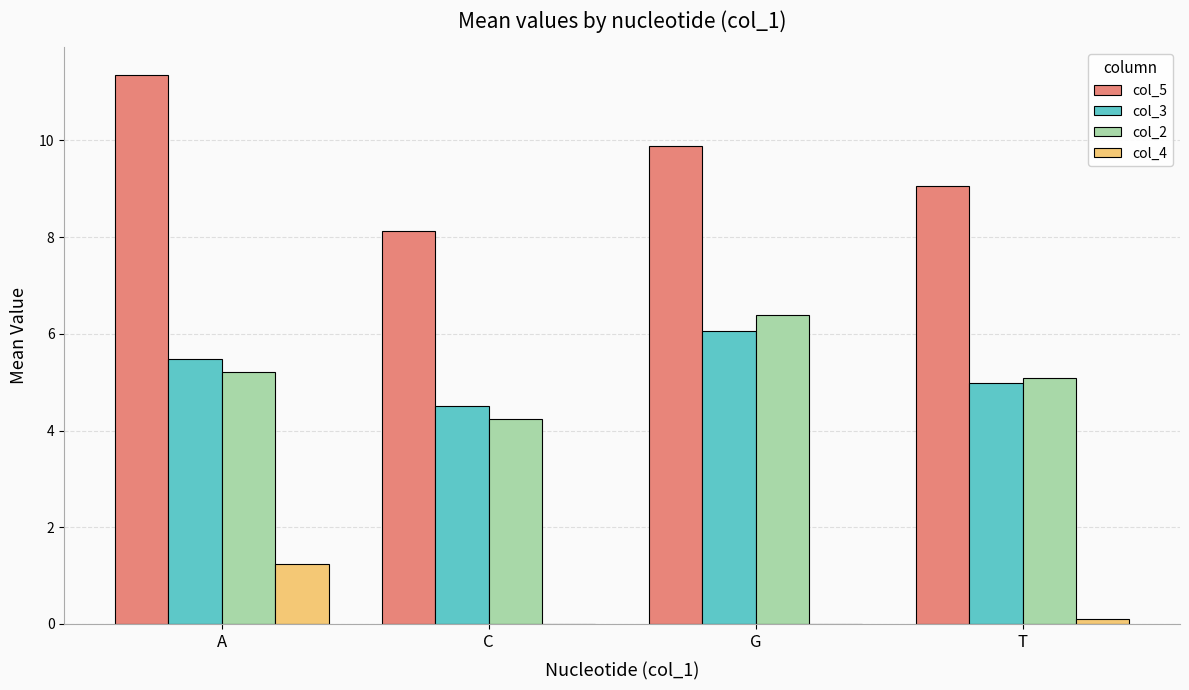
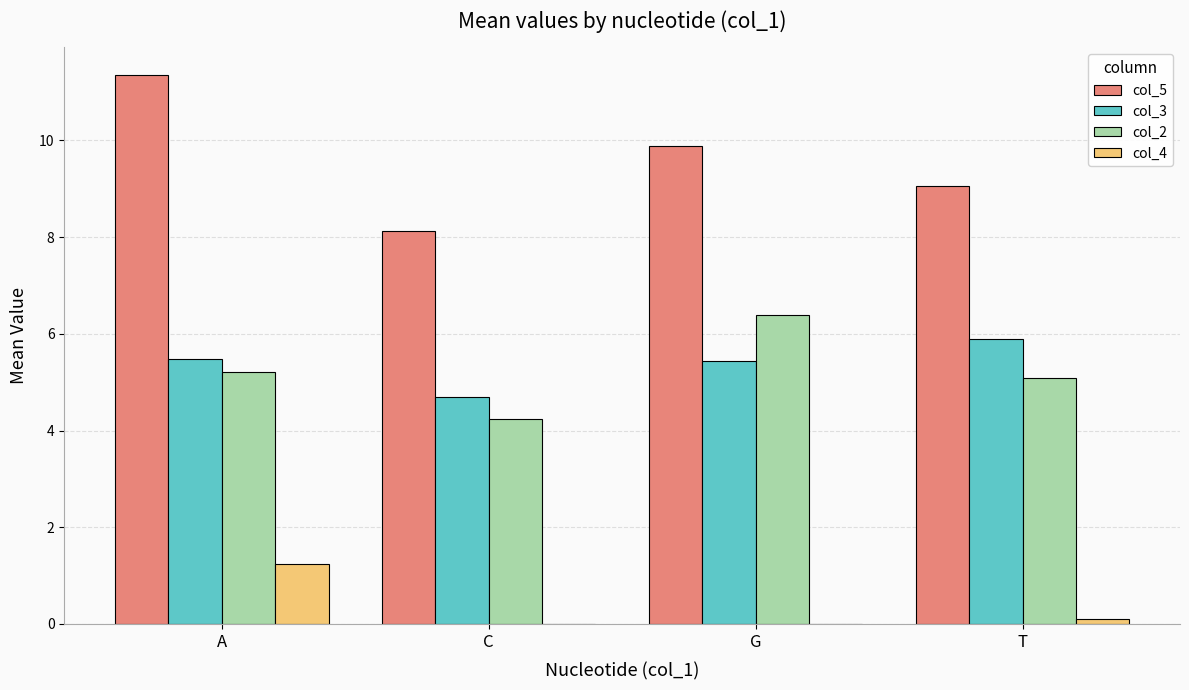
col_3, C: 4.5 -> 4.7
col_3, G: 6.1 -> 5.4
col_3, T: 5.0 -> 5.9
